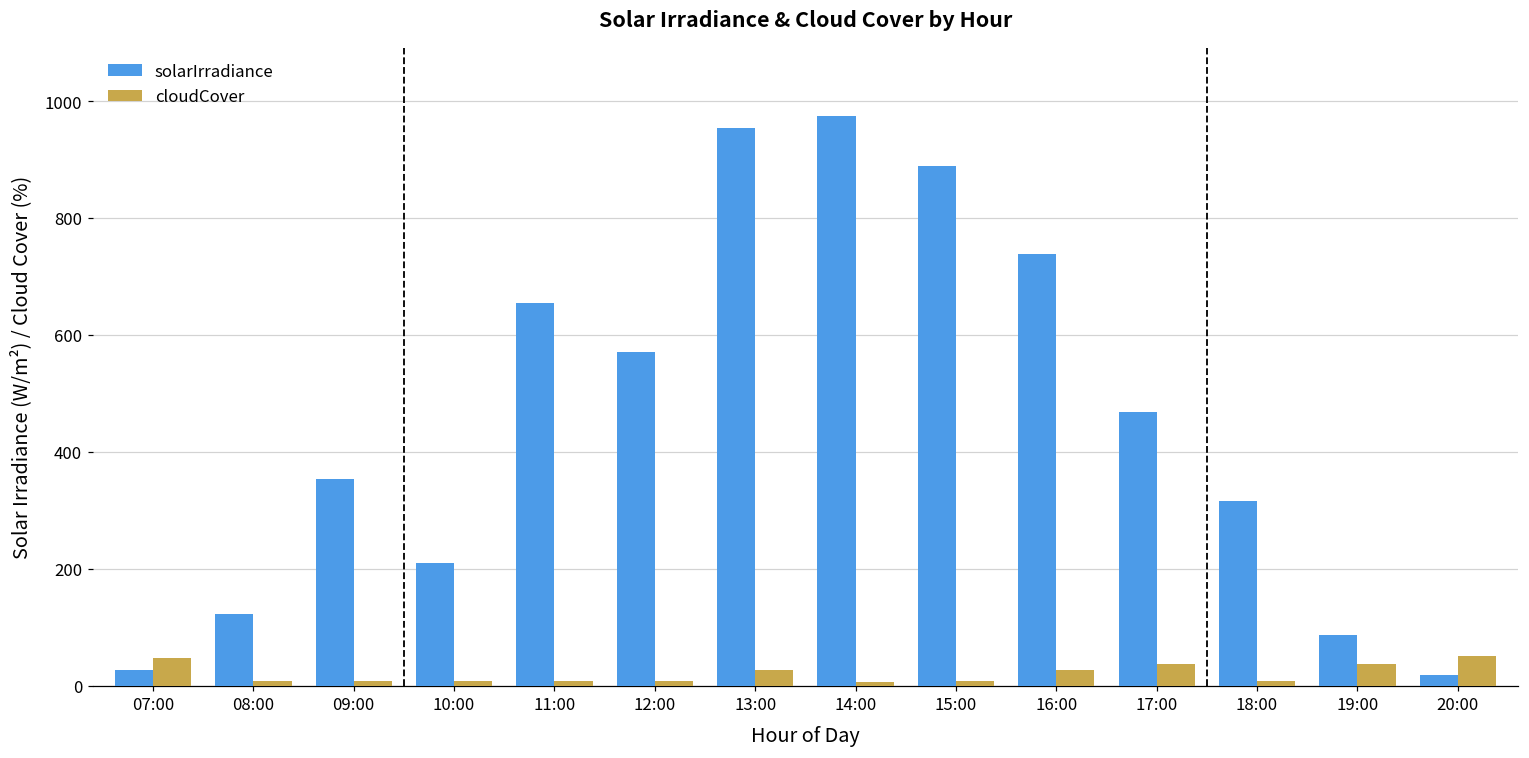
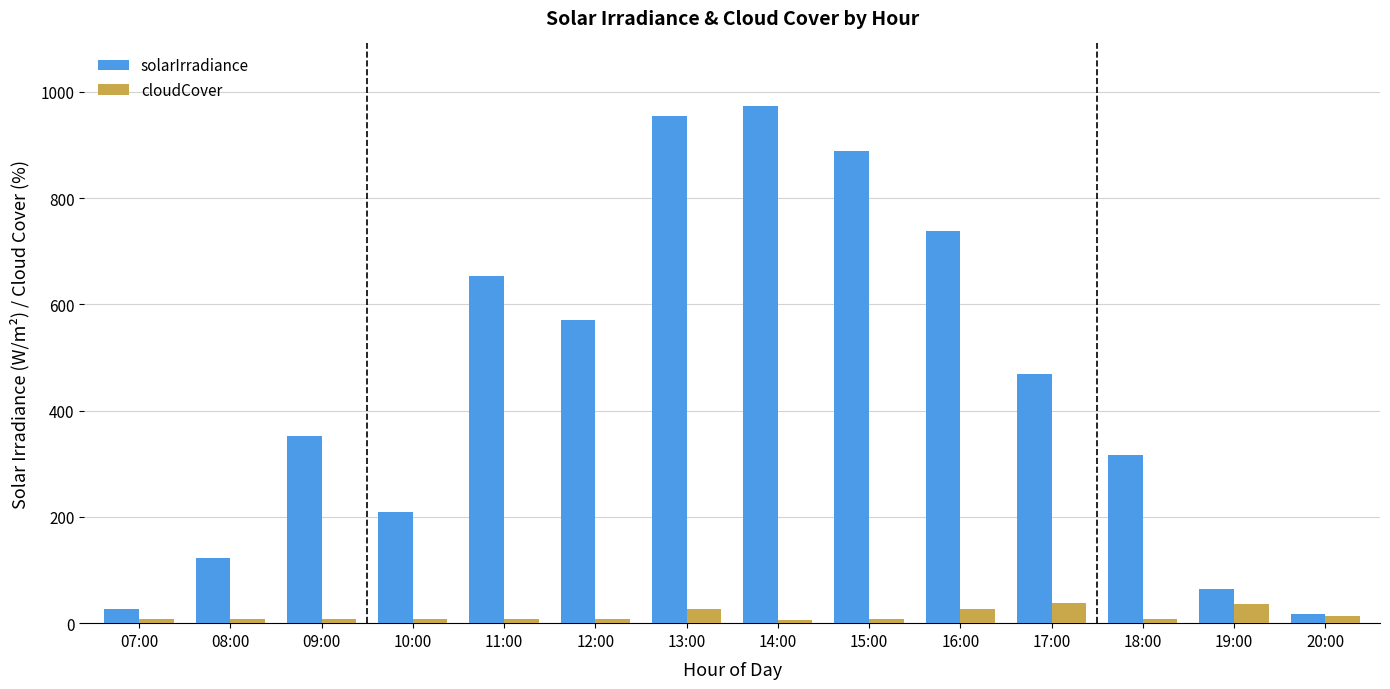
cloudCover, 07:00: 50 -> 10
solarIrradiance, 19:00: 90 -> 70
cloudCover, 20:00: 50 -> 10
